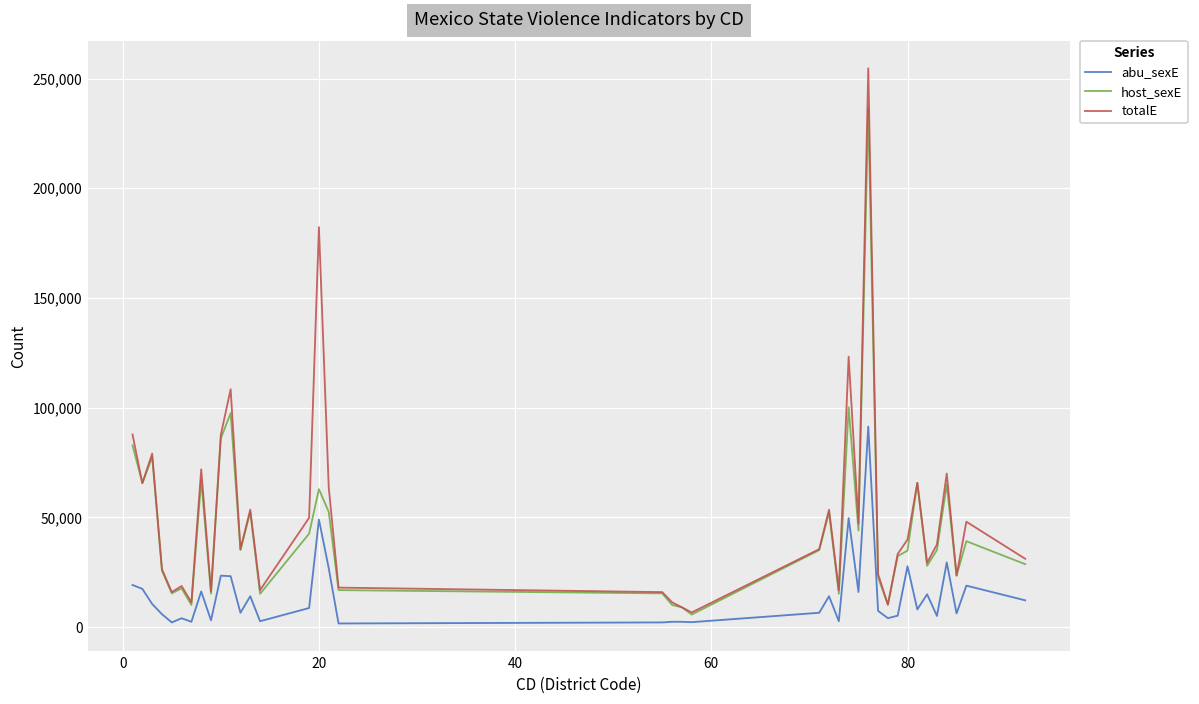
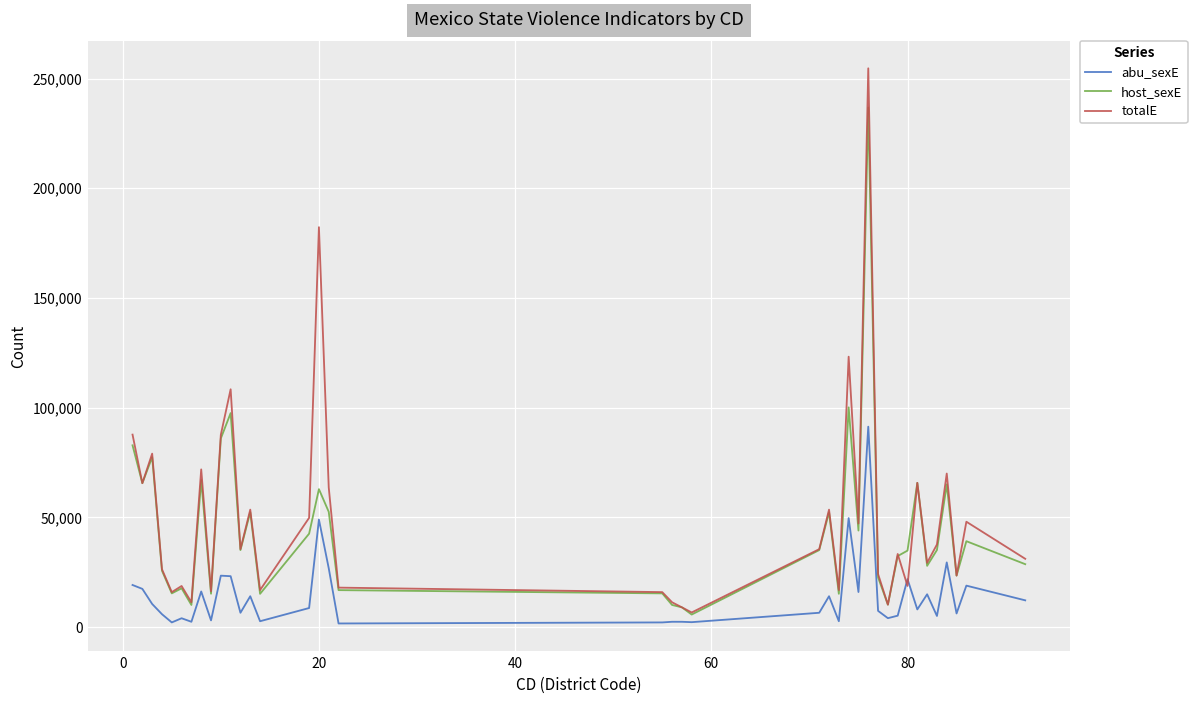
abu_sexE, 80: 28,000 -> 22,000
totalE, 80: 40,000 -> 19,000
